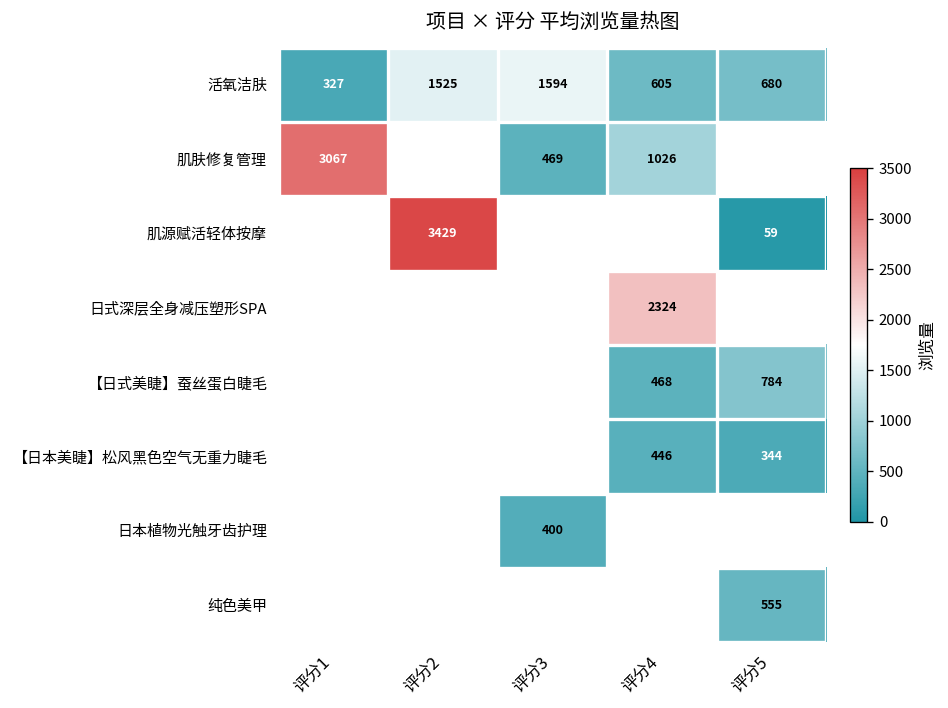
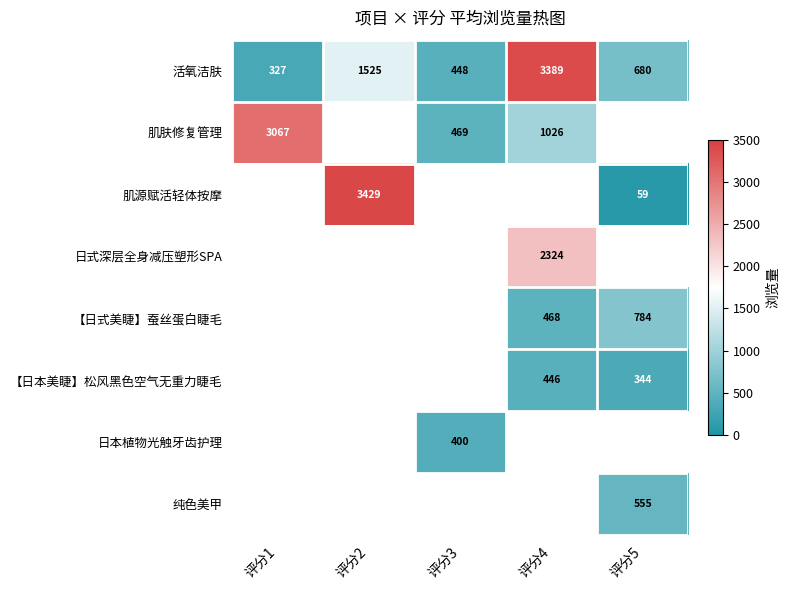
活氧洁肤, 评分3: 1594 -> 448
活氧洁肤, 评分4: 605 -> 3389
